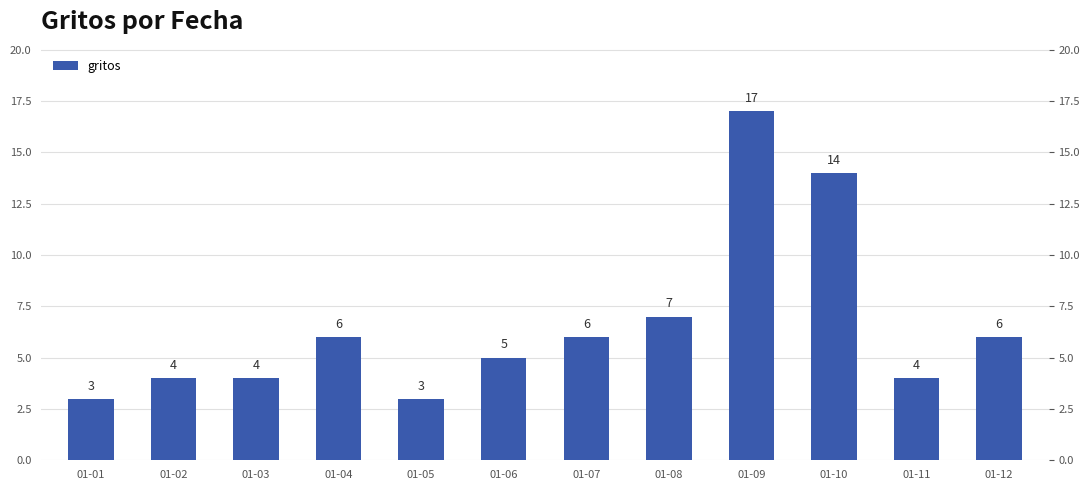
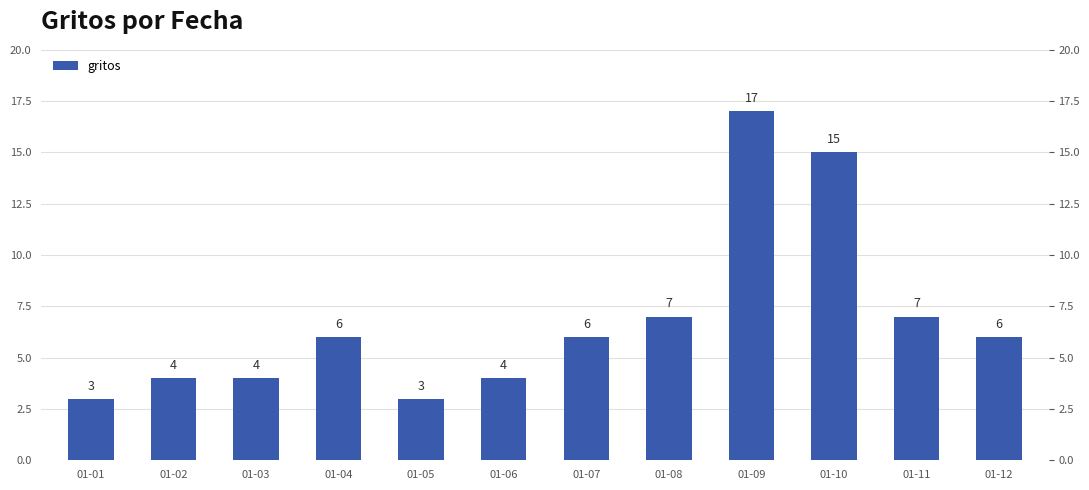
01-06: 5 -> 4
01-10: 14 -> 15
01-11: 4 -> 7
